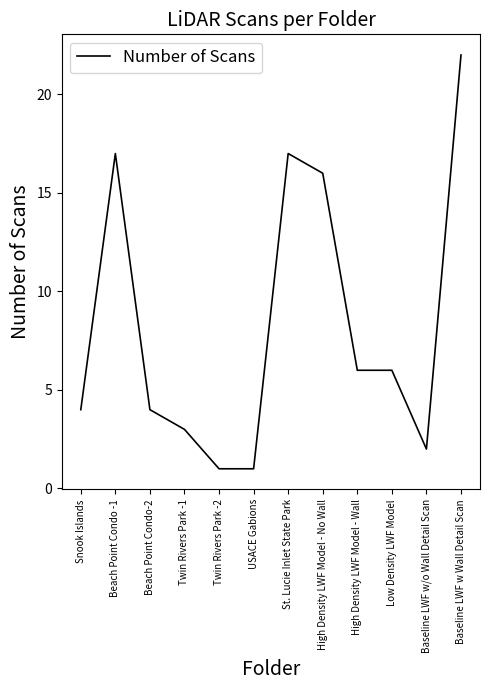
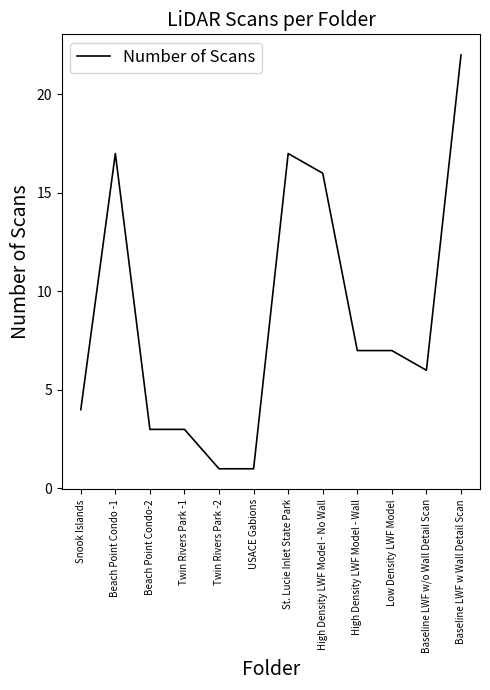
Beach Point Condo-2: 4 -> 3
High Density LWF Model - Wall: 6 -> 7
Low Density LWF Model: 6 -> 7
Baseline LWF w/o Wall Detail Scan: 2 -> 6
